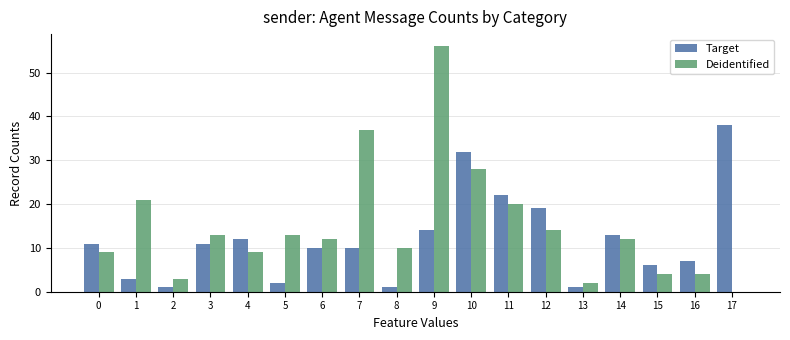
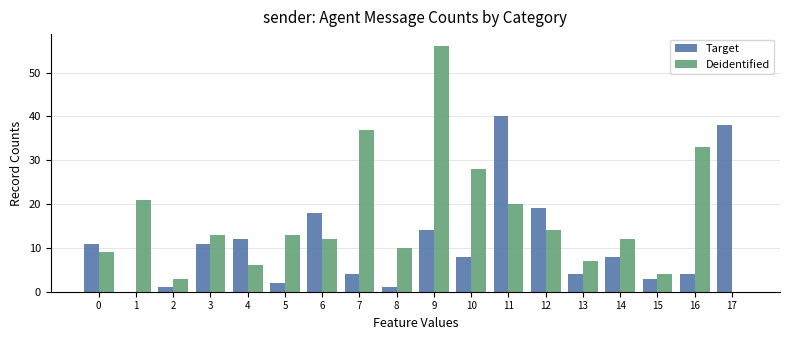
Target, 1: 3 -> 0
Deidentified, 4: 9 -> 6
Target, 6: 10 -> 18
Target, 7: 10 -> 4
Target, 10: 32 -> 8
Target, 11: 22 -> 40
Target, 13: 1 -> 4
Deidentified, 13: 2 -> 7
Target, 14: 13 -> 8
Target, 15: 6 -> 3
Target, 16: 7 -> 4
Deidentified, 16: 4 -> 33
